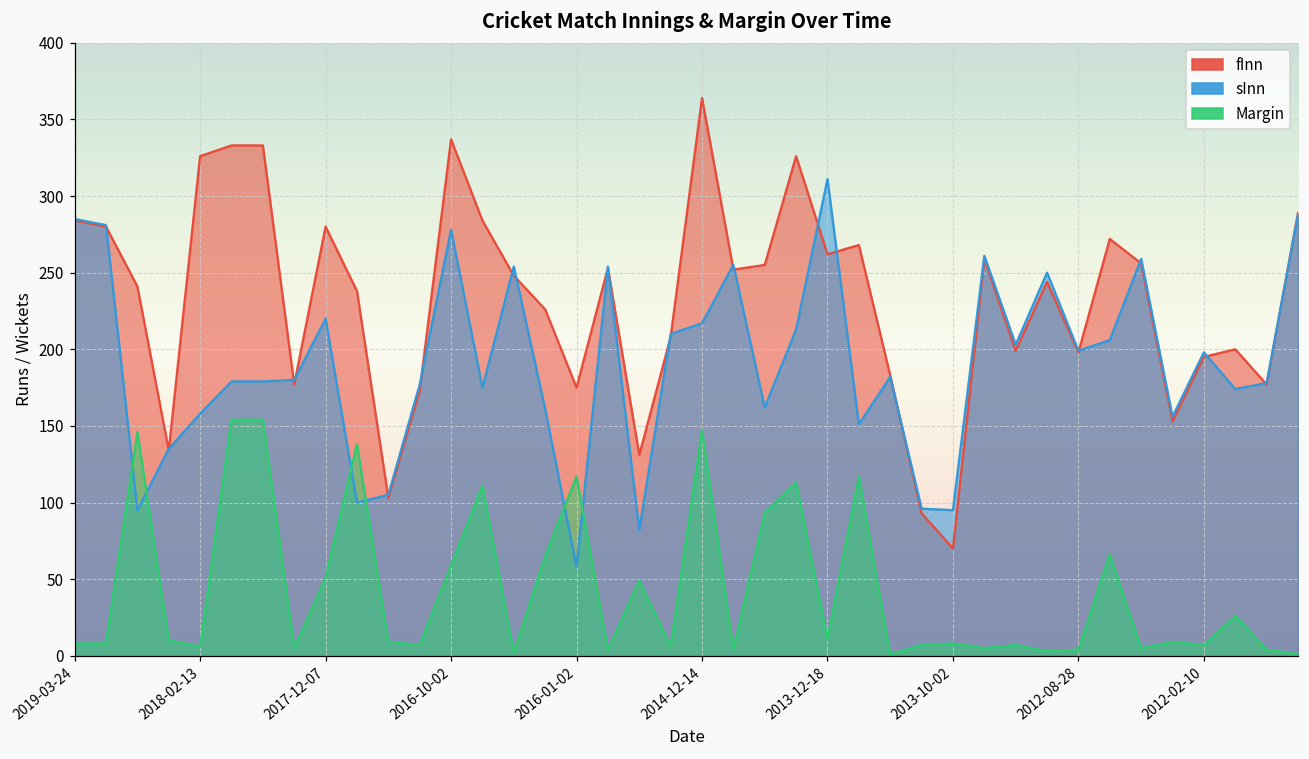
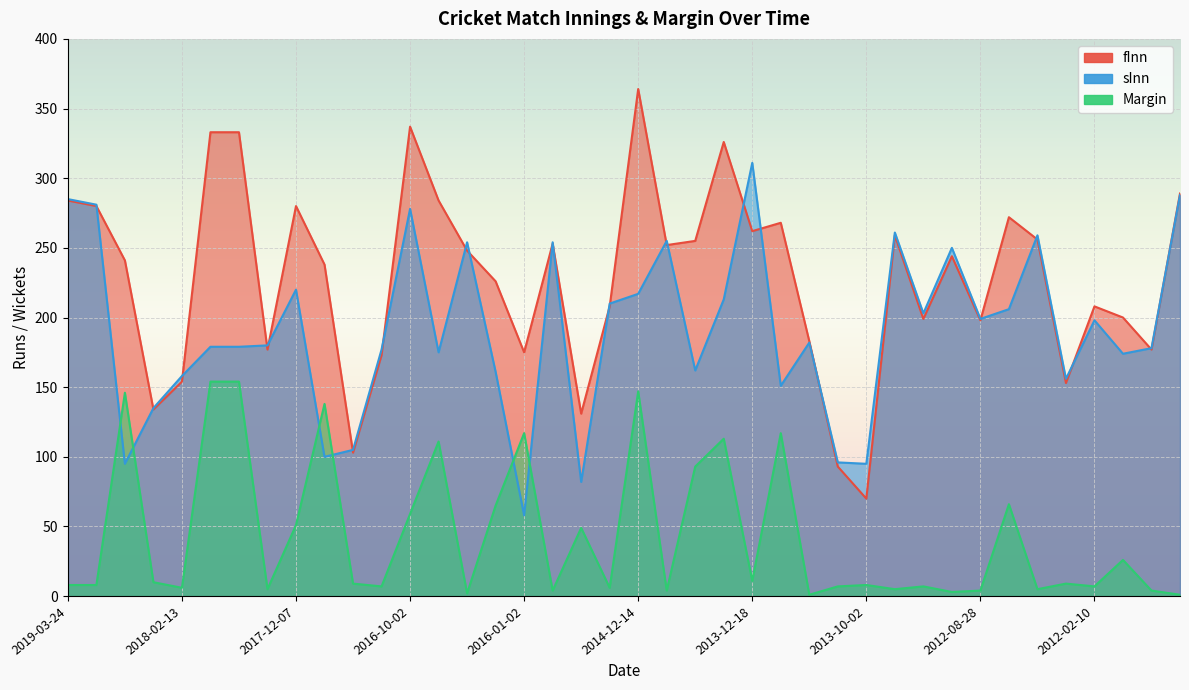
fInn, 2018-02-13: 326 -> 154
fInn, 2012-02-10: 195 -> 208
